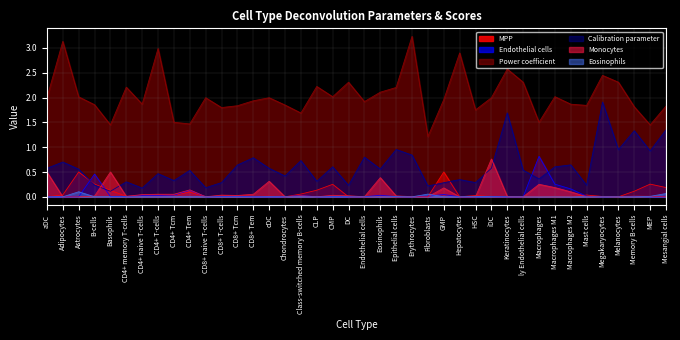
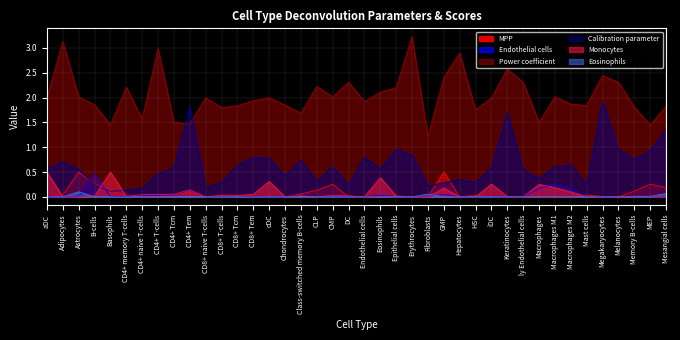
Calibration parameter, CD4+ memory T-cells: 0.3 -> 0.1
Power coefficient, CD4+ naive T-cells: 1.9 -> 1.6
Calibration parameter, CD4+ Tcm: 0.3 -> 0.6
Calibration parameter, CD4+ Tem: 0.5 -> 1.8
Calibration parameter, cDC: 0.6 -> 0.8
Power coefficient, GMP: 2.0 -> 2.4
Monocytes, iDC: 0.8 -> 0.3
Endothelial cells, Macrophages: 0.8 -> 0.2
Calibration parameter, Memory B-cells: 1.3 -> 0.8
